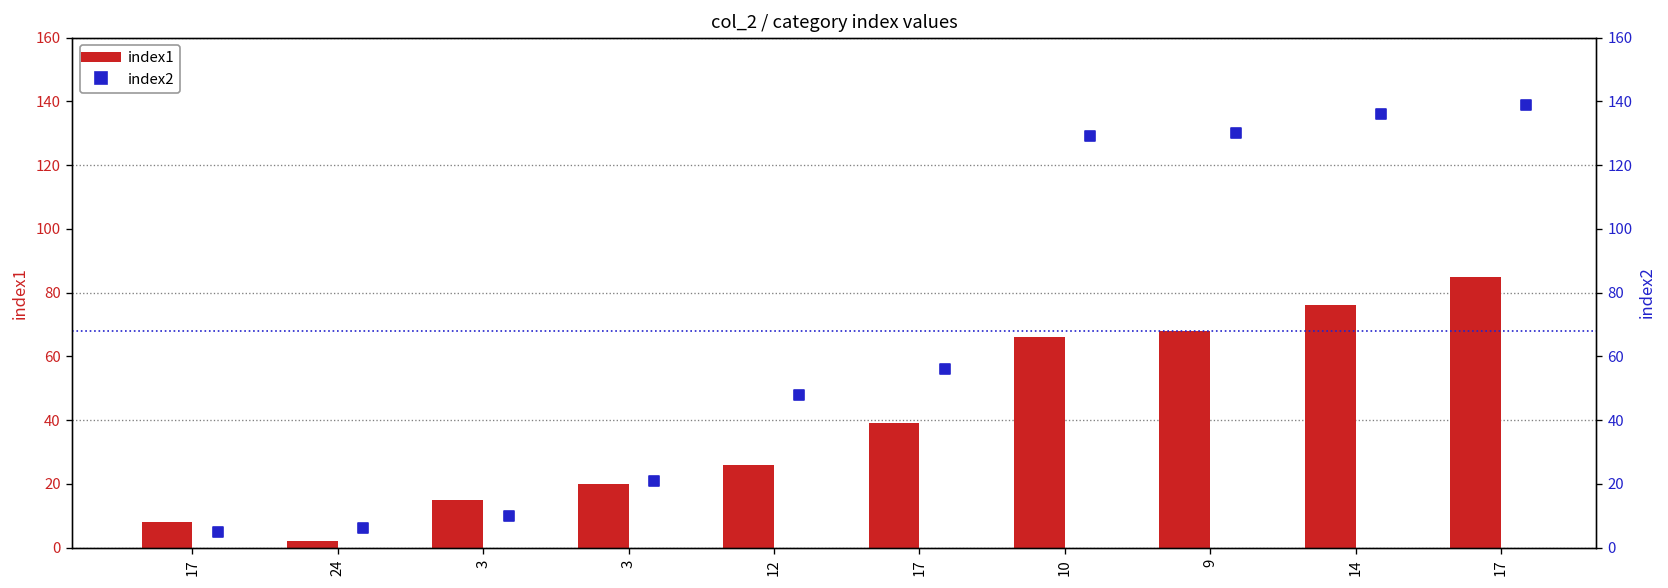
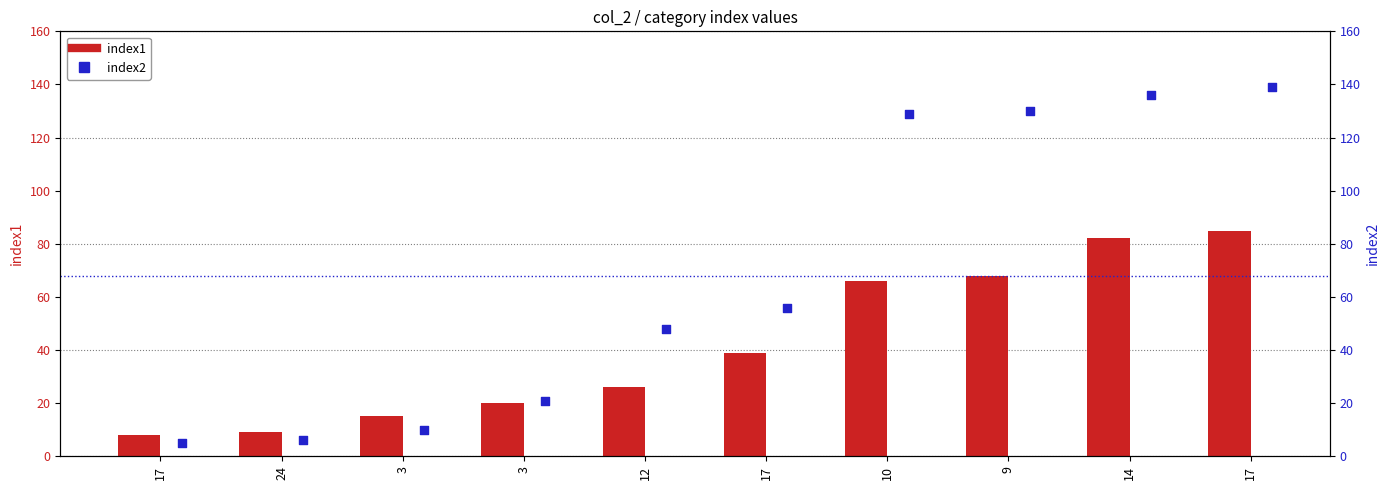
index1, 24: 2 -> 9
index1, 14: 76 -> 82
